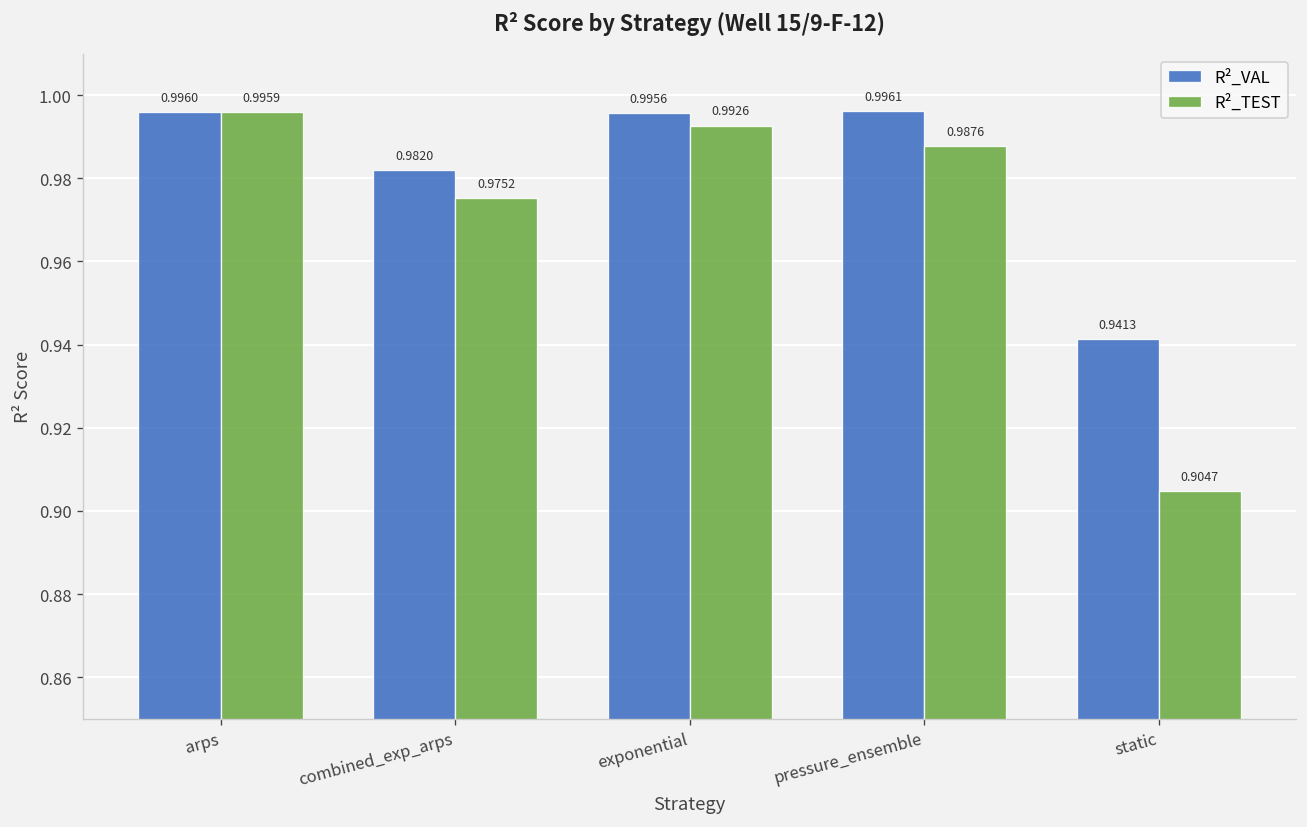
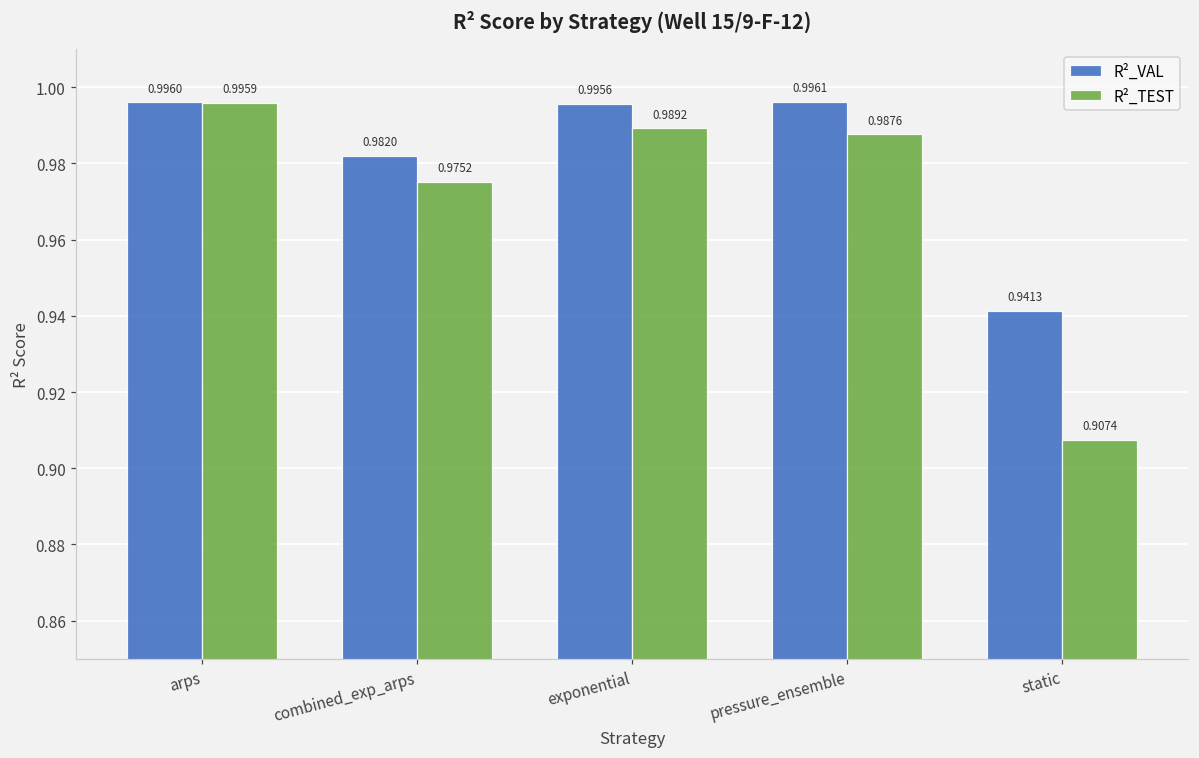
R²_TEST, exponential: 0.9926 -> 0.9892
R²_TEST, static: 0.9047 -> 0.9074
